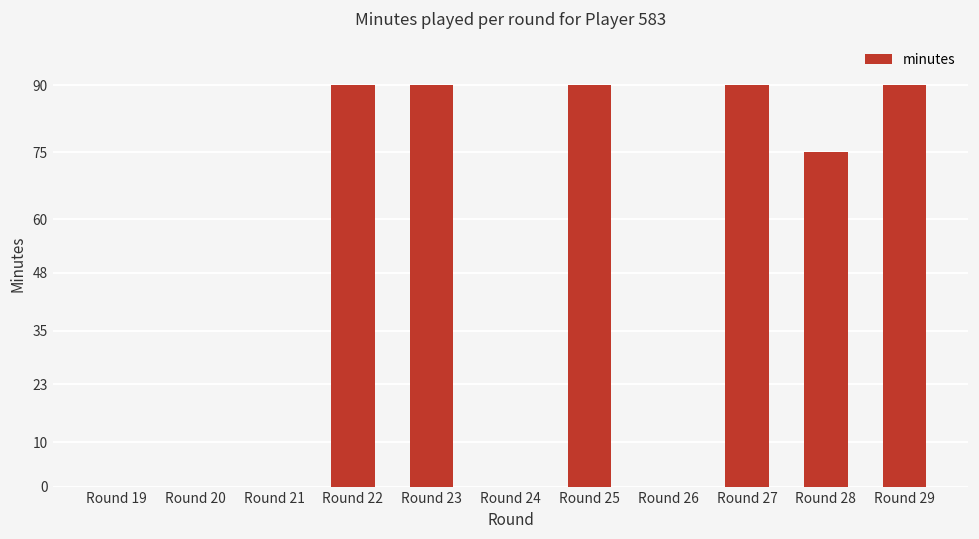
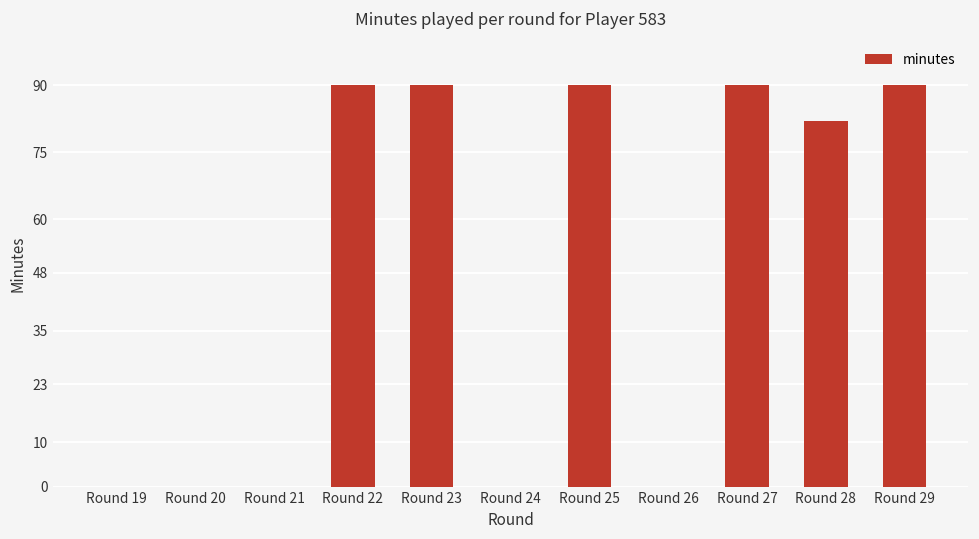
Round 28: 75 -> 82
